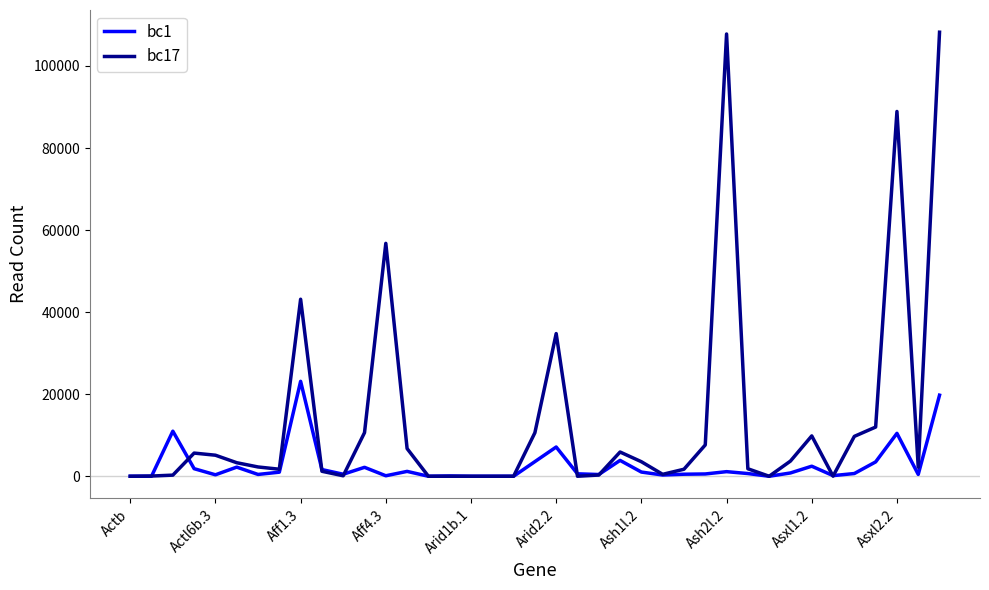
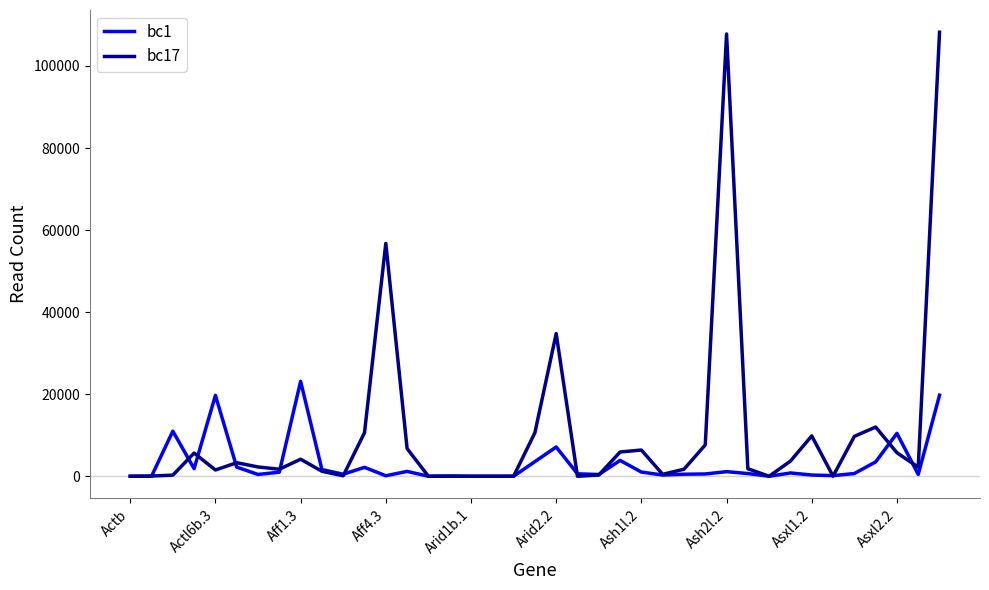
bc1, Actl6b.3: 0 -> 20000
bc17, Actl6b.3: 5000 -> 2000
bc17, Aff1.3: 43000 -> 4000
bc17, Ash1l.2: 4000 -> 6000
bc1, Asxl1.2: 2000 -> 0
bc17, Asxl2.2: 89000 -> 6000
